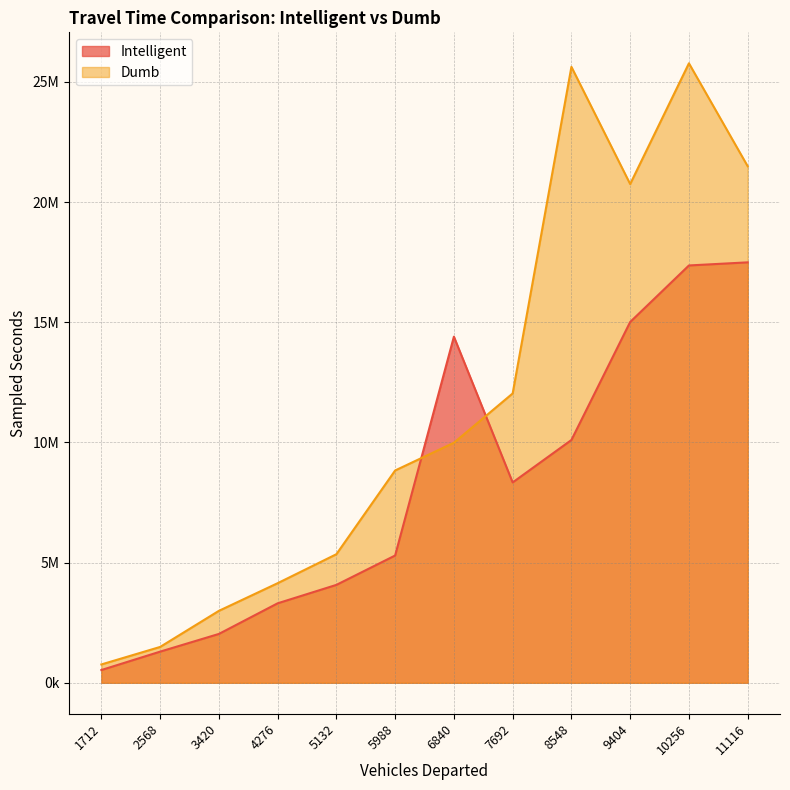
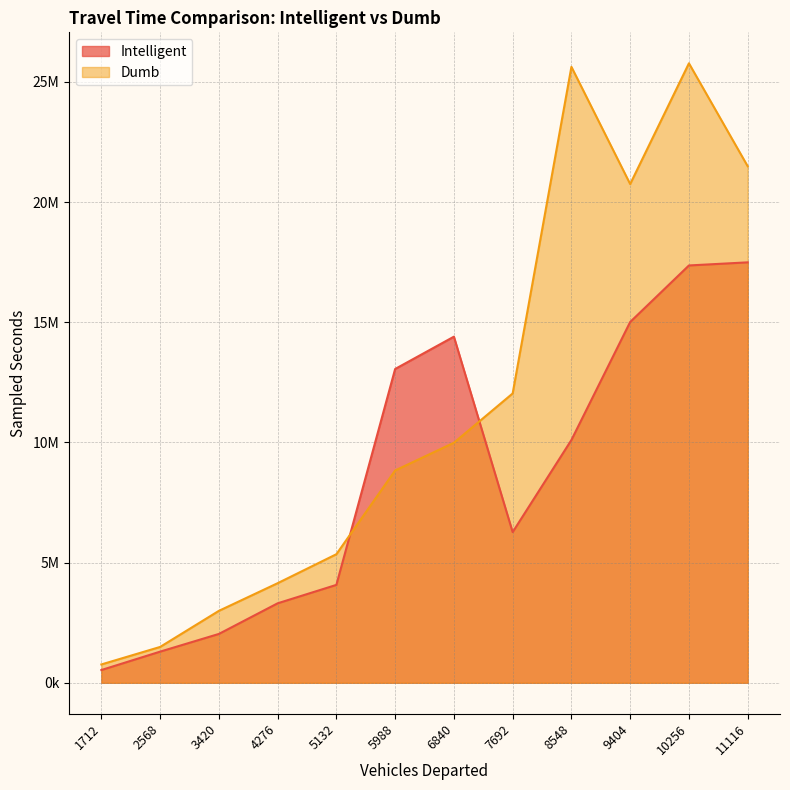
Intelligent, 5988: 5300000 -> 13100000
Intelligent, 7692: 8300000 -> 6300000
